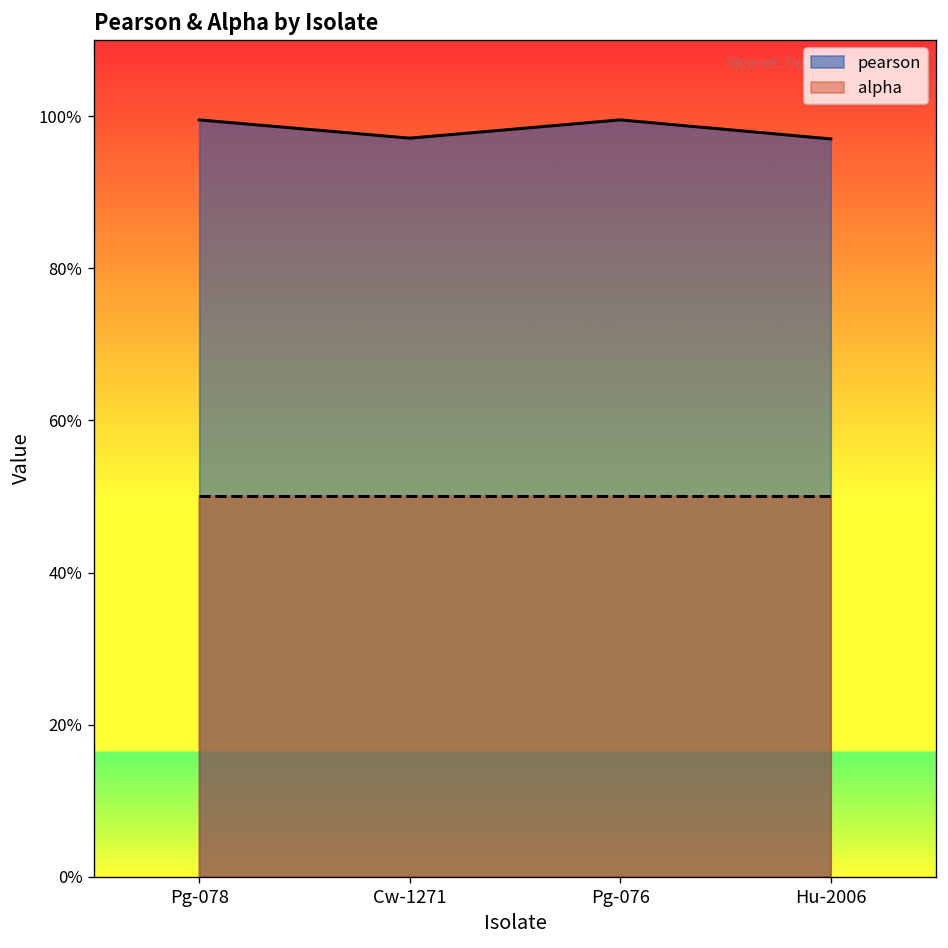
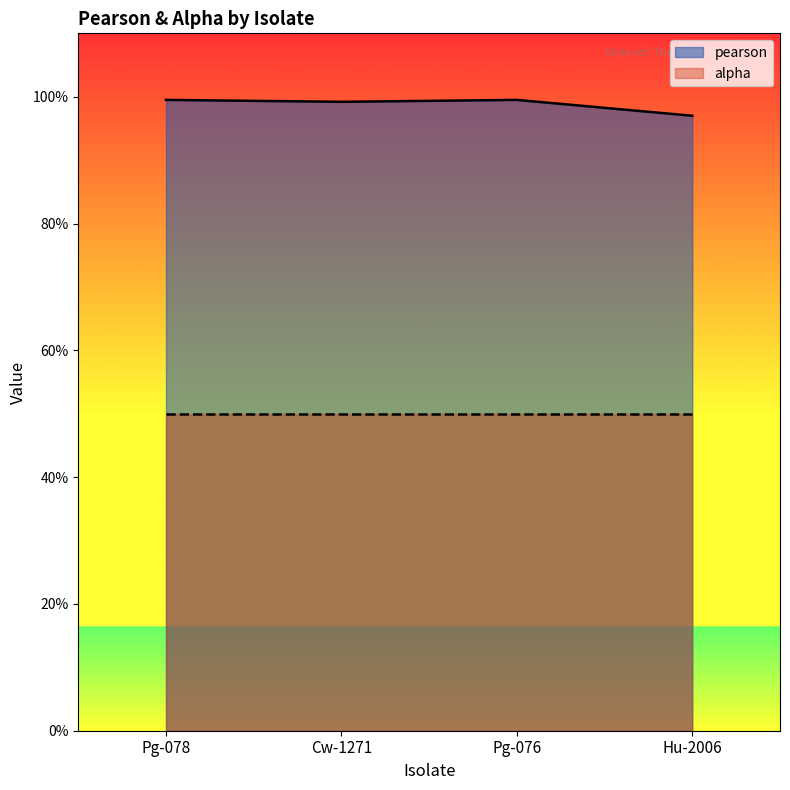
pearson, Cw-1271: 97% -> 99%
